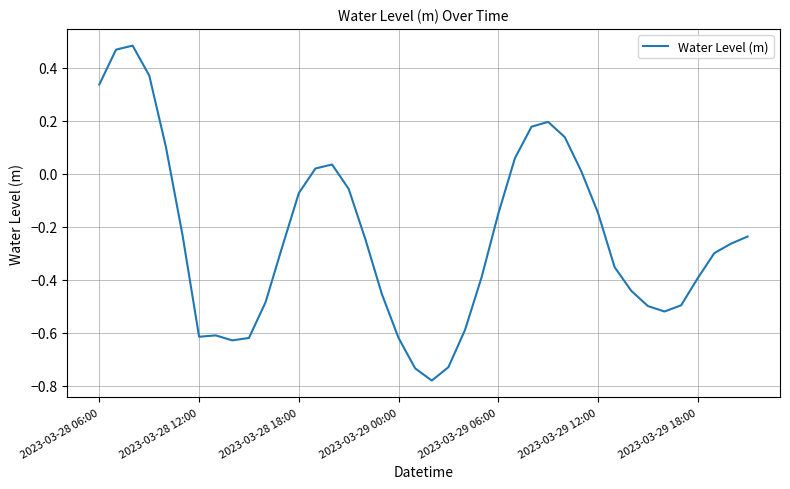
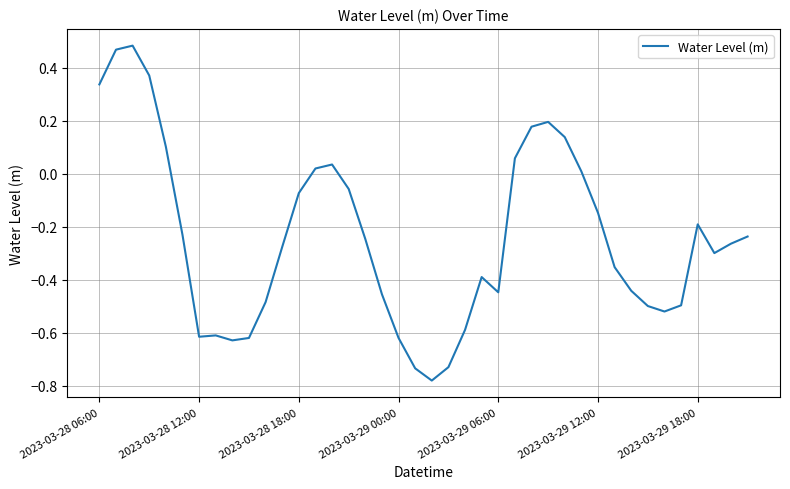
2023-03-29 06:00: -0.15 -> -0.45
2023-03-29 18:00: -0.39 -> -0.19
